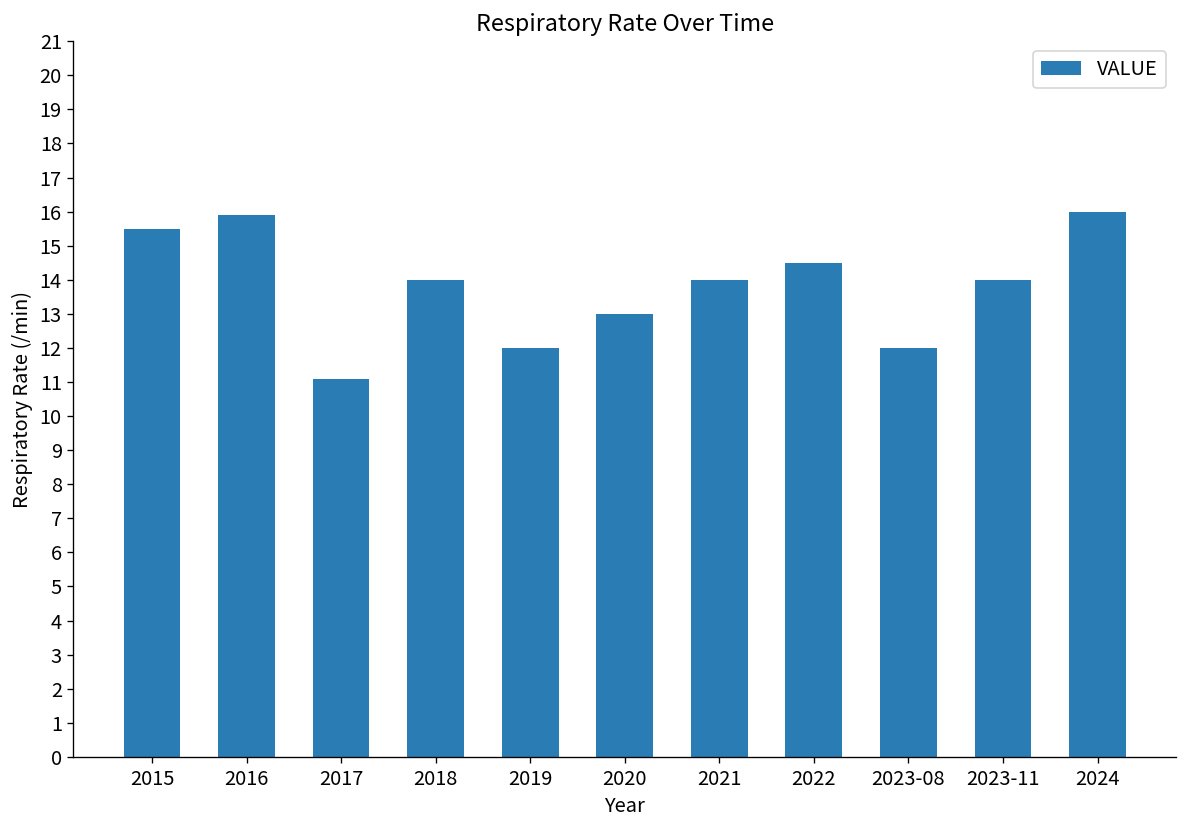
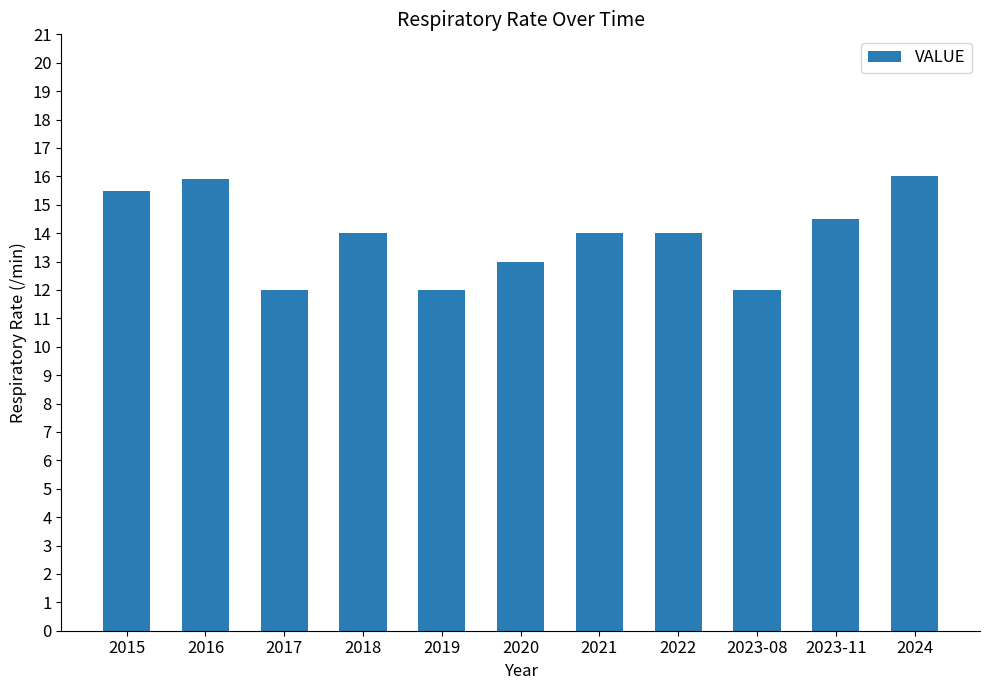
2017: 11.1 -> 12.0
2022: 14.5 -> 14.0
2023-11: 14.0 -> 14.5
